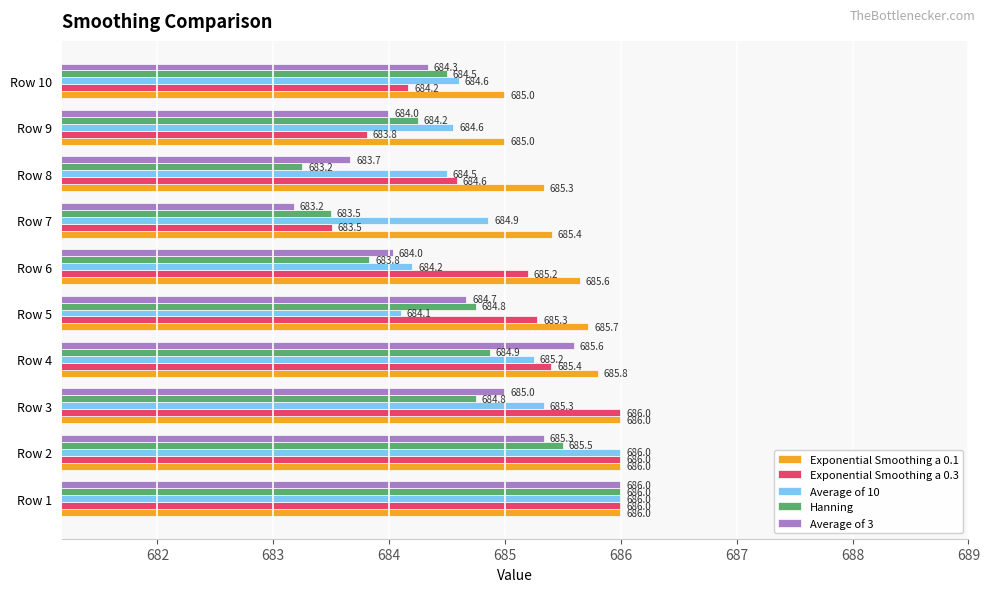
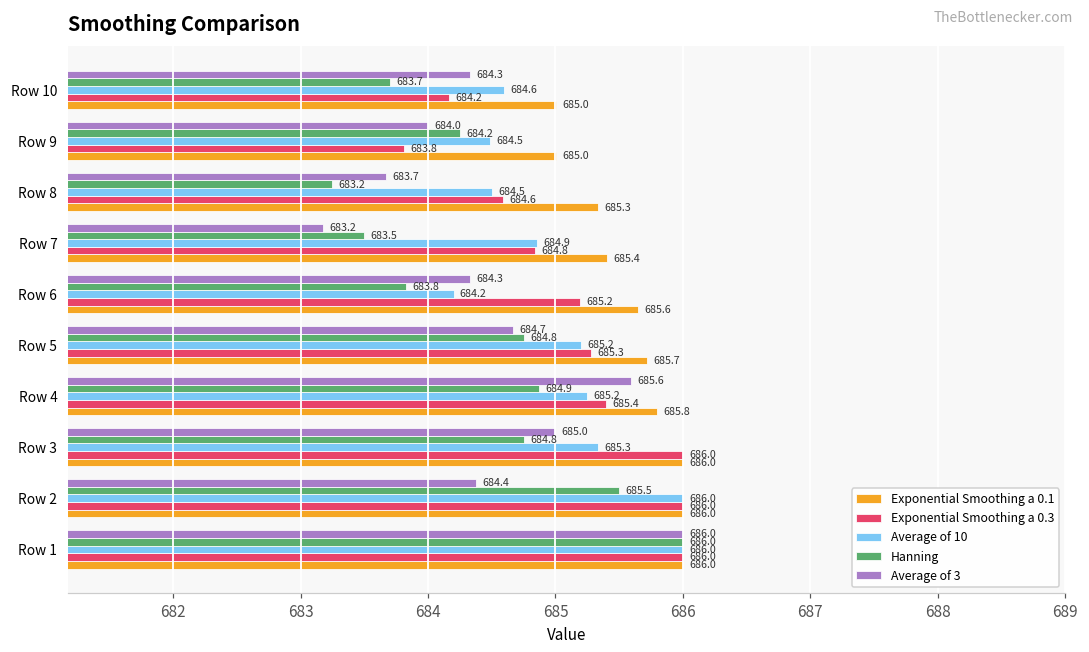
Hanning, Row 10: 684.5 -> 683.7
Average of 10, Row 9: 684.6 -> 684.5
Exponential Smoothing a 0.3, Row 7: 683.5 -> 684.8
Average of 3, Row 6: 684.0 -> 684.3
Average of 10, Row 5: 684.1 -> 685.2
Average of 3, Row 2: 685.3 -> 684.4
